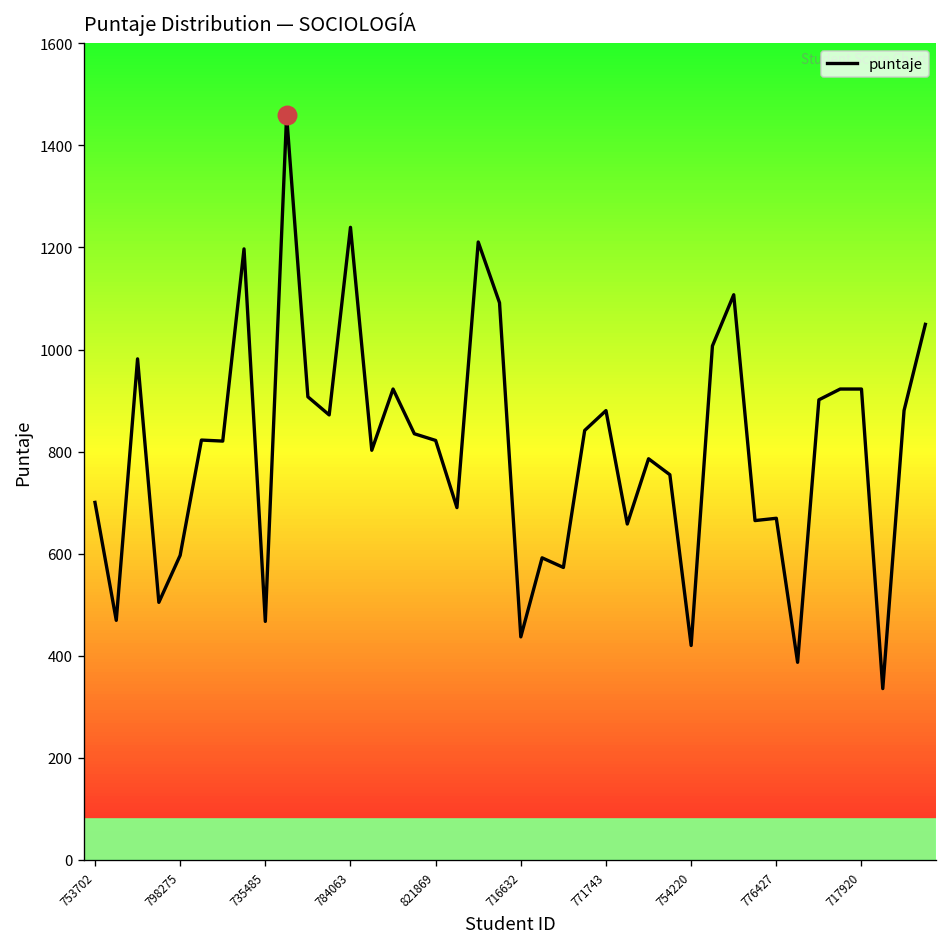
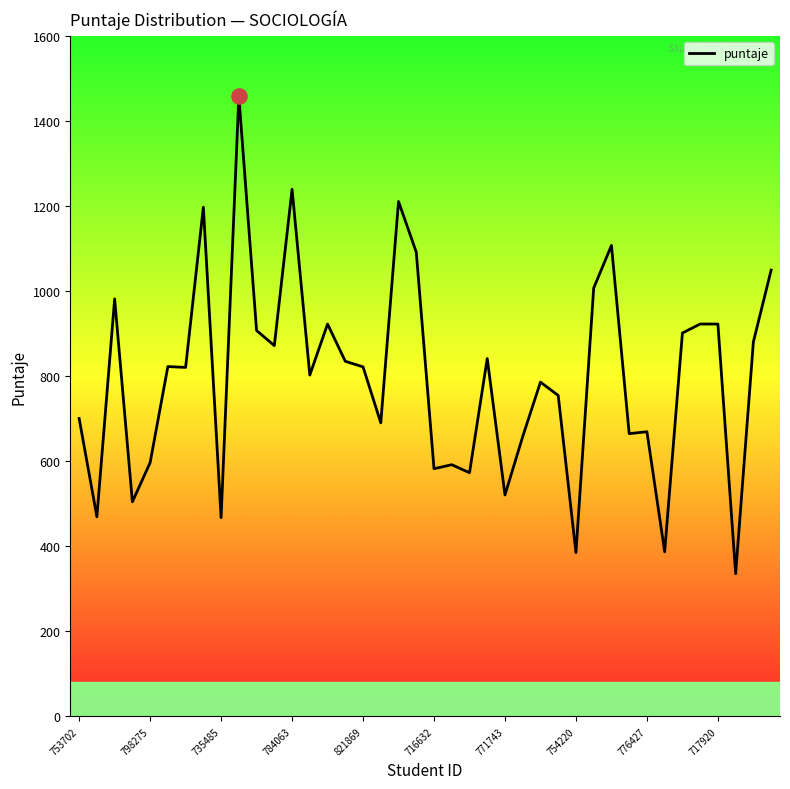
puntaje, 716632: 440 -> 580
puntaje, 771743: 880 -> 520
puntaje, 754220: 420 -> 380
